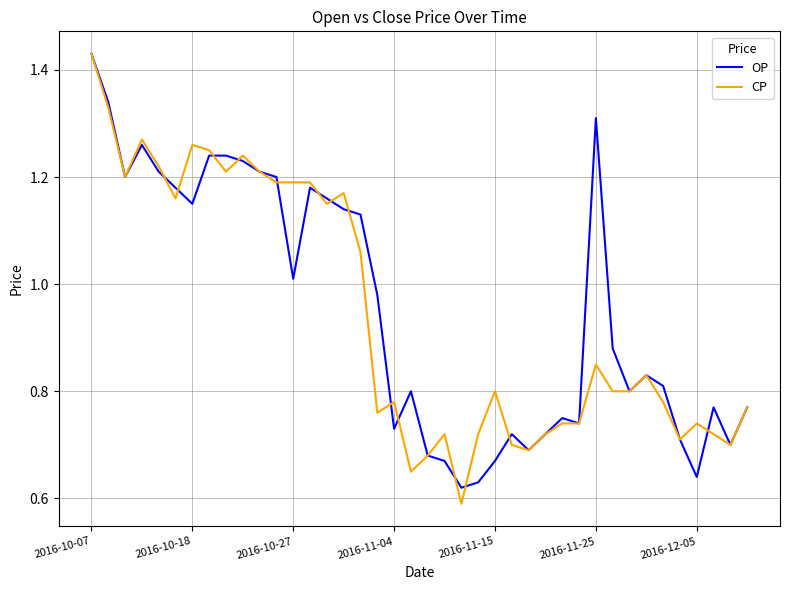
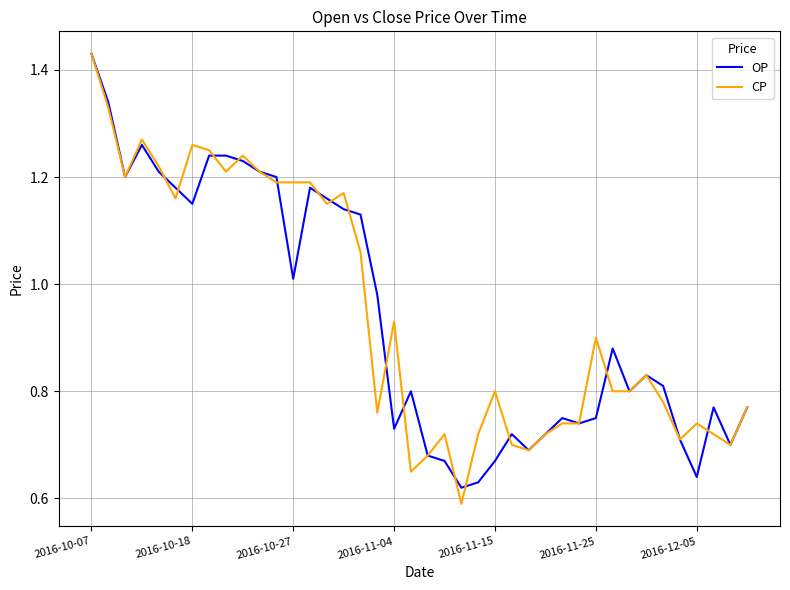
CP, 2016-11-04: 0.78 -> 0.93
OP, 2016-11-25: 1.31 -> 0.75
CP, 2016-11-25: 0.85 -> 0.90
